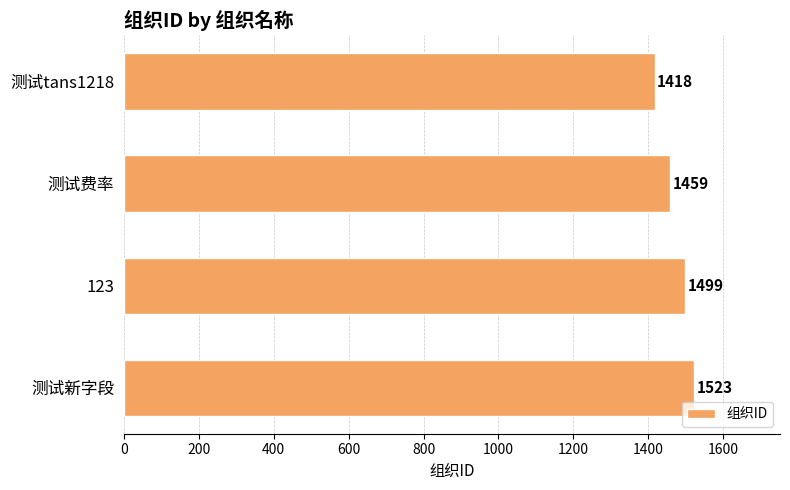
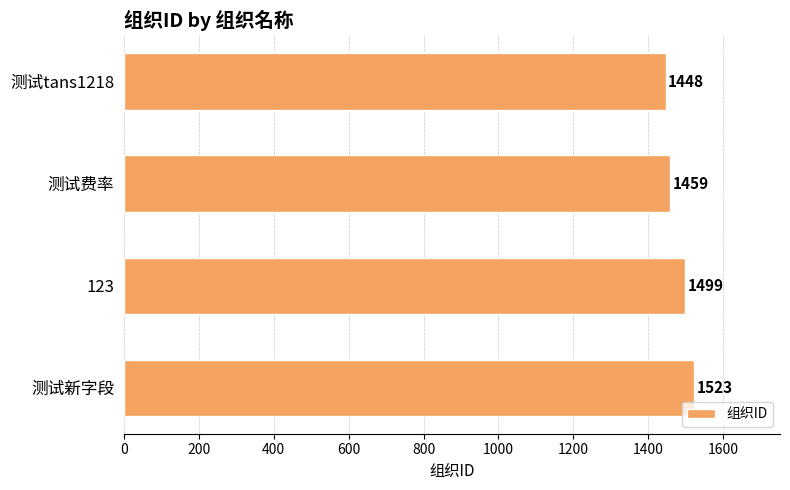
测试tans1218: 1418 -> 1448
